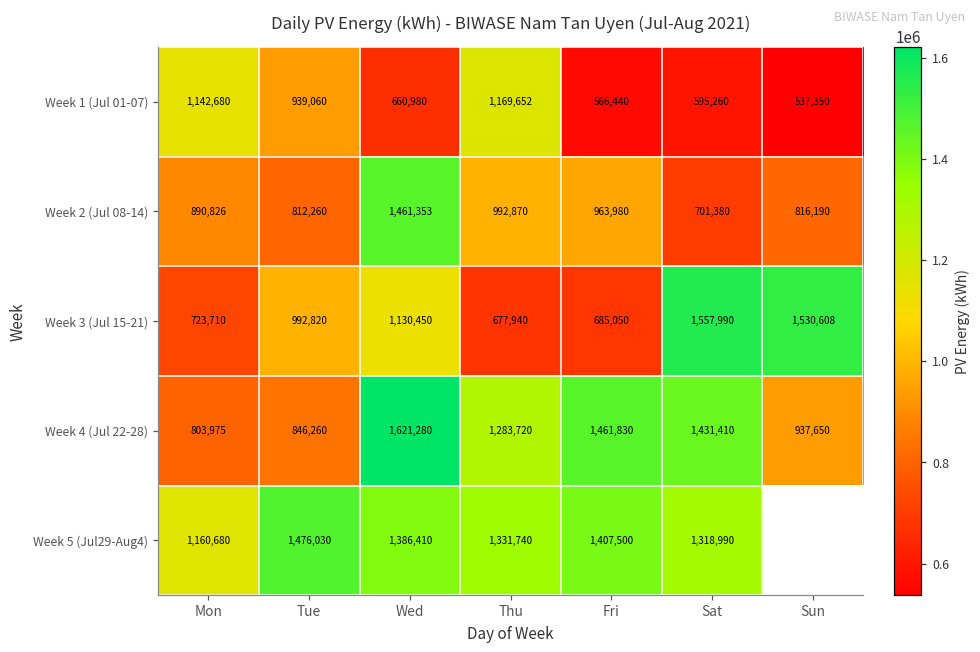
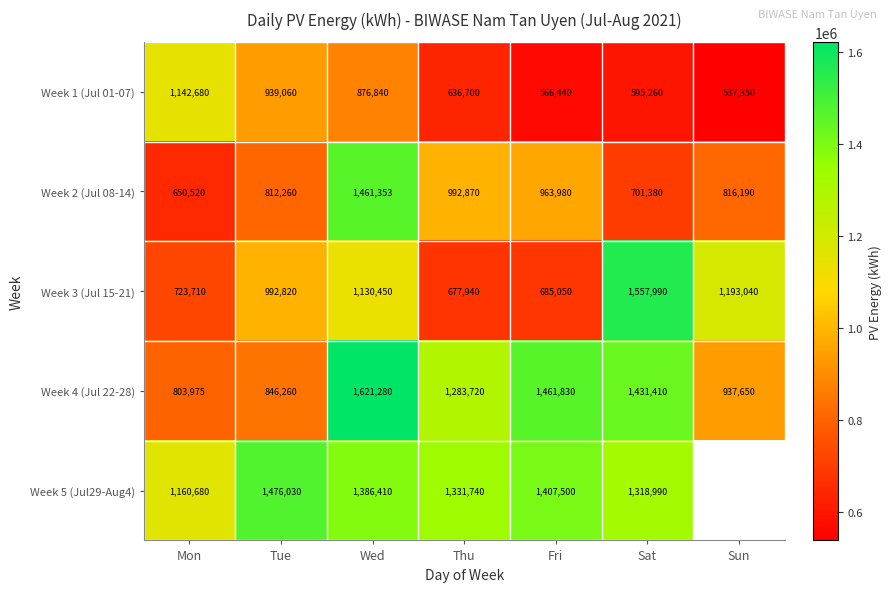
Week 1 (Jul 01-07), Wed: 660,980 -> 876,840
Week 1 (Jul 01-07), Thu: 1,169,652 -> 636,700
Week 2 (Jul 08-14), Mon: 890,826 -> 650,520
Week 3 (Jul 15-21), Sun: 1,530,608 -> 1,193,040
